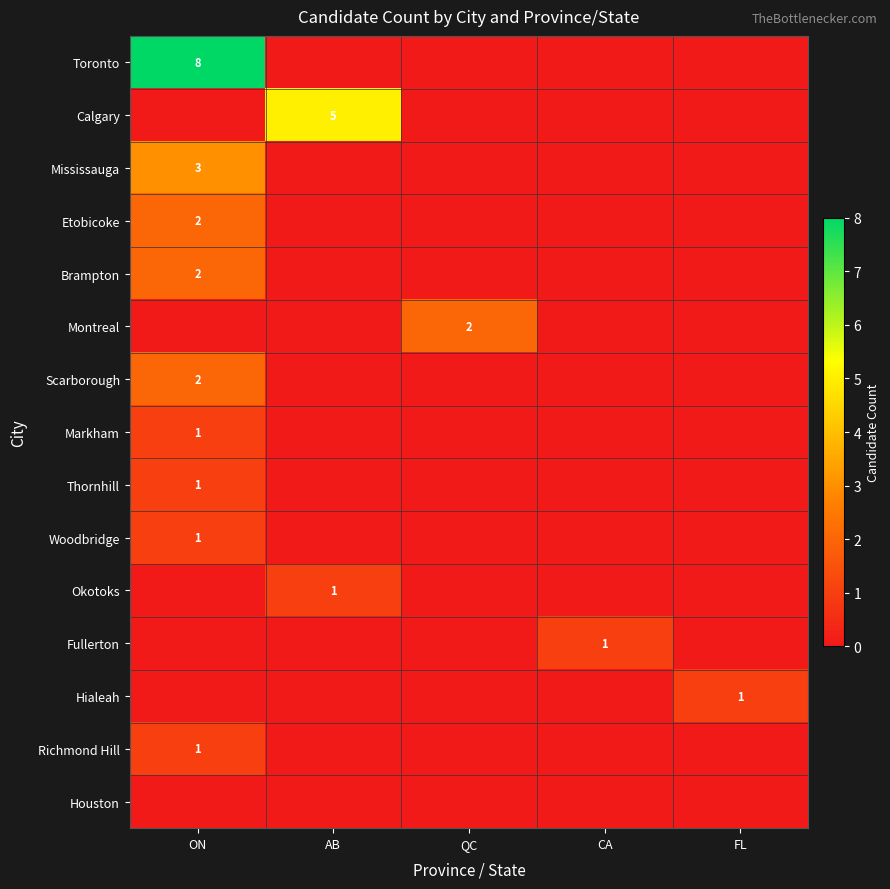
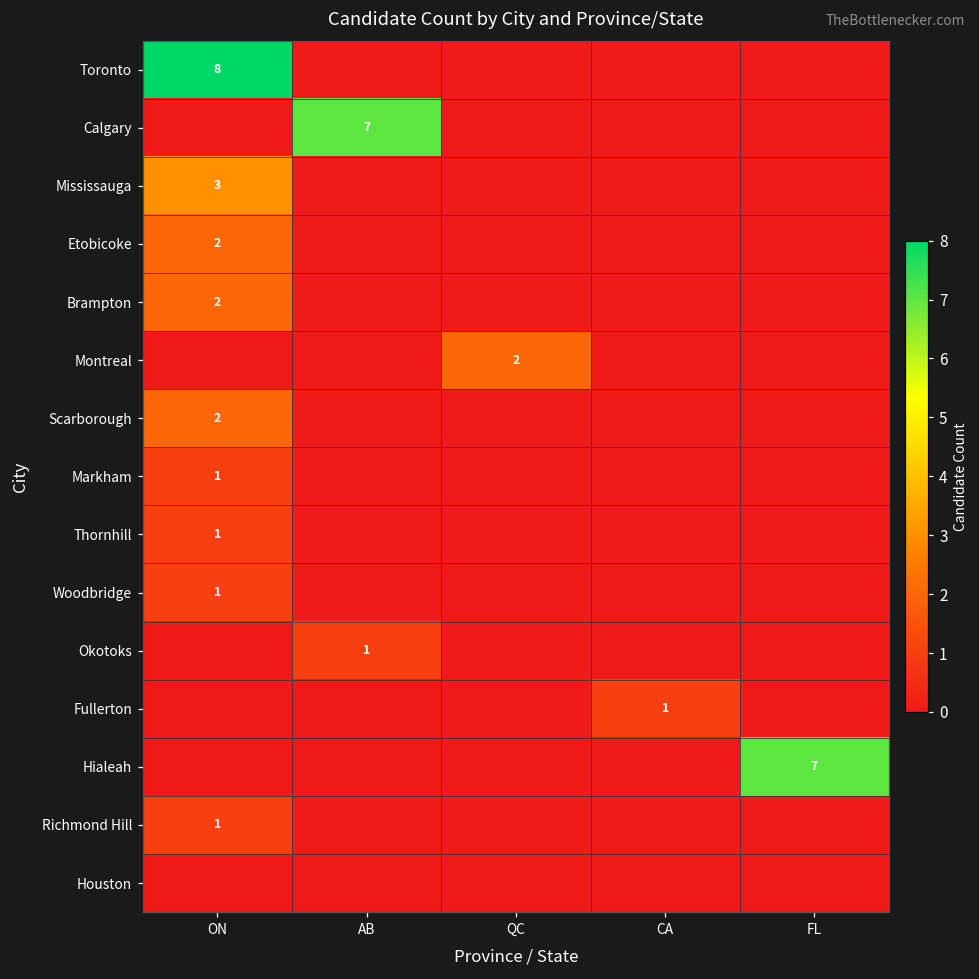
Calgary, AB: 5 -> 7
Hialeah, FL: 1 -> 7
